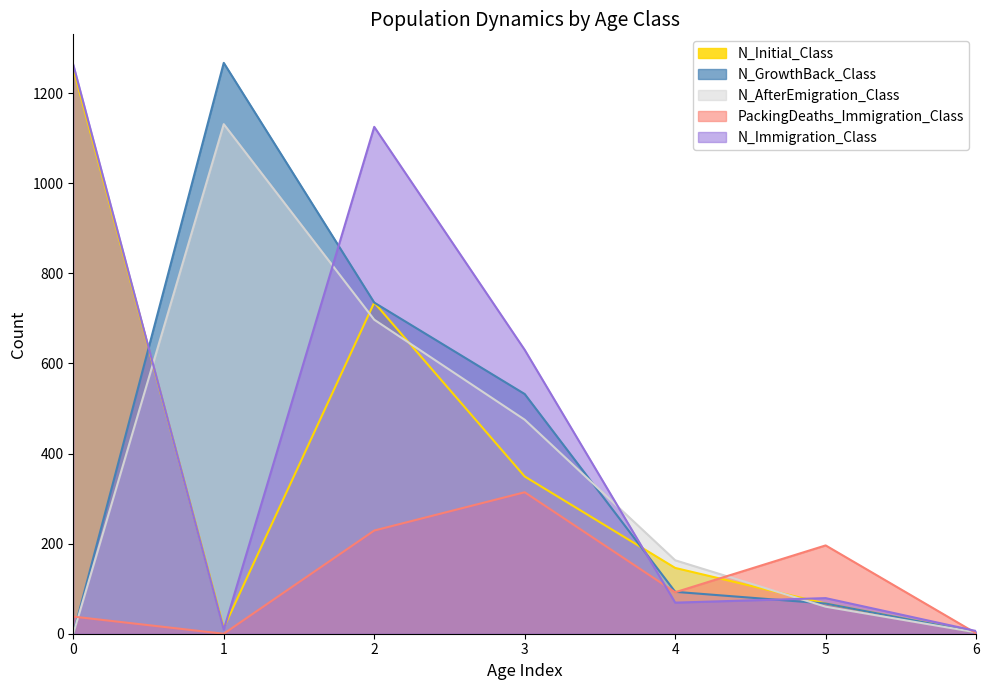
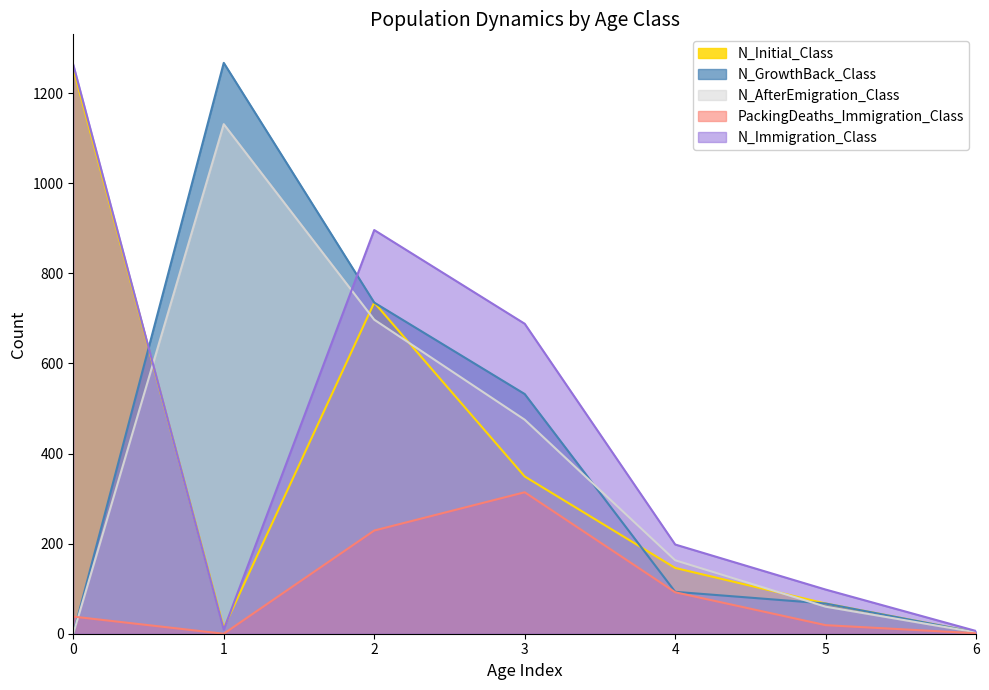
N_Immigration_Class, 2: 1130 -> 900
N_Immigration_Class, 3: 630 -> 690
N_Immigration_Class, 4: 70 -> 200
PackingDeaths_Immigration_Class, 5: 200 -> 20
N_Immigration_Class, 5: 80 -> 100
